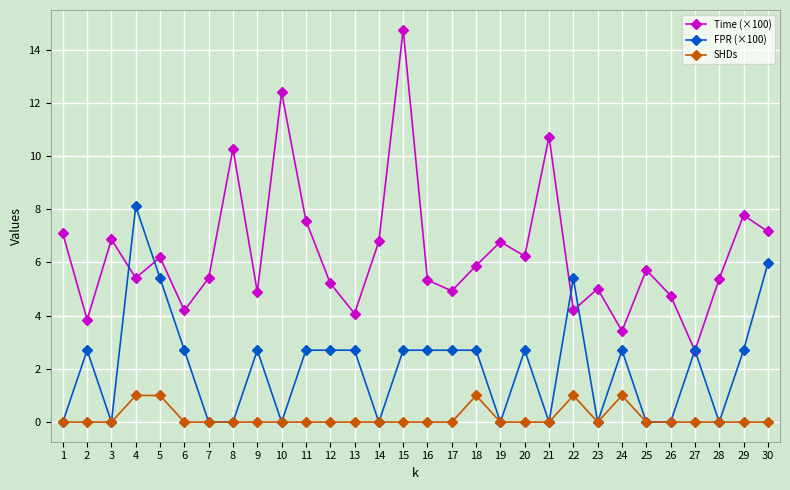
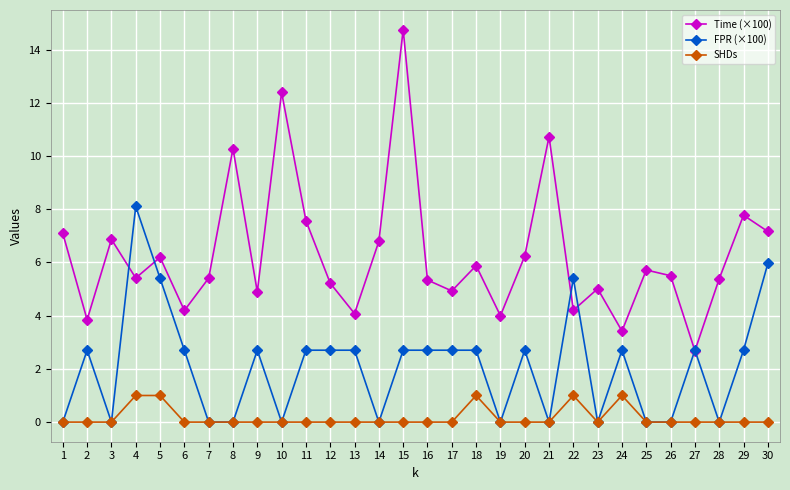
Time (×100), 19: 6.8 -> 4.0
Time (×100), 26: 4.8 -> 5.5
